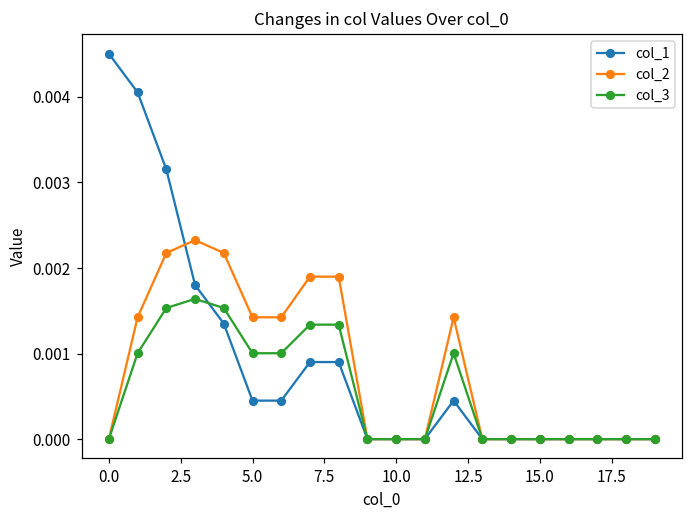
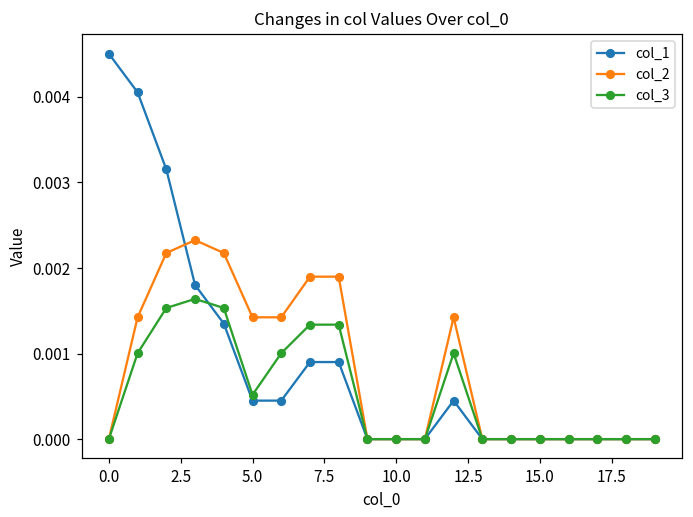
col_3, 5.0: 0.0010 -> 0.0005
